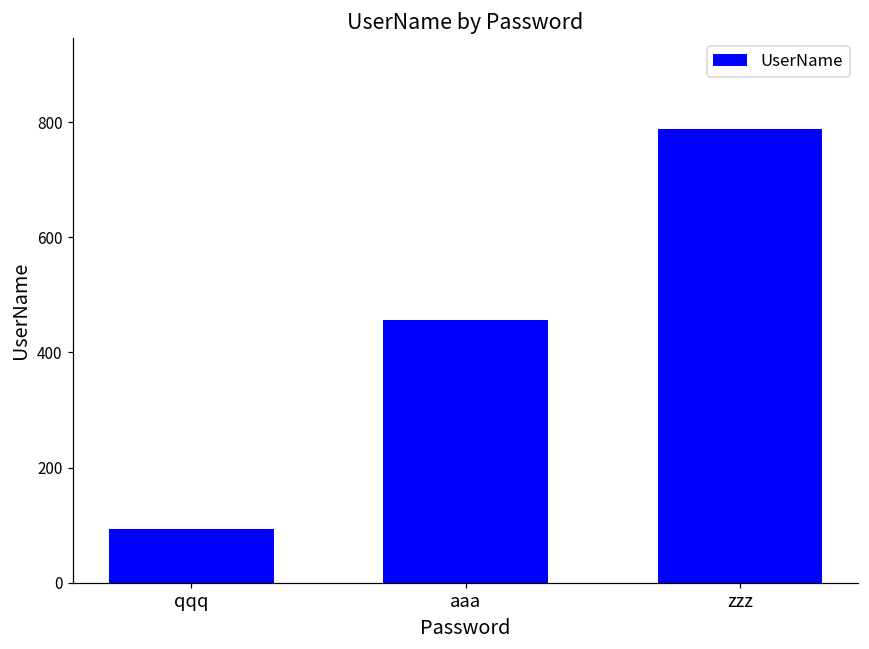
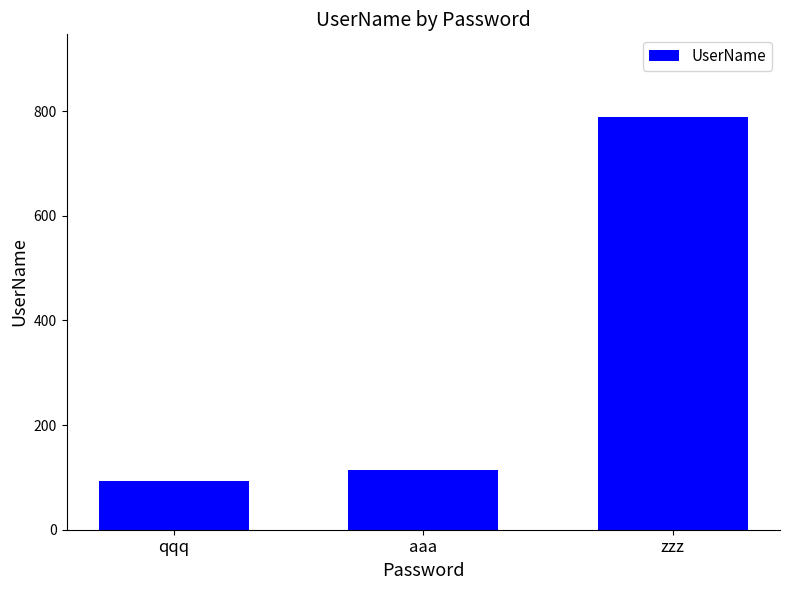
aaa: 460 -> 110
